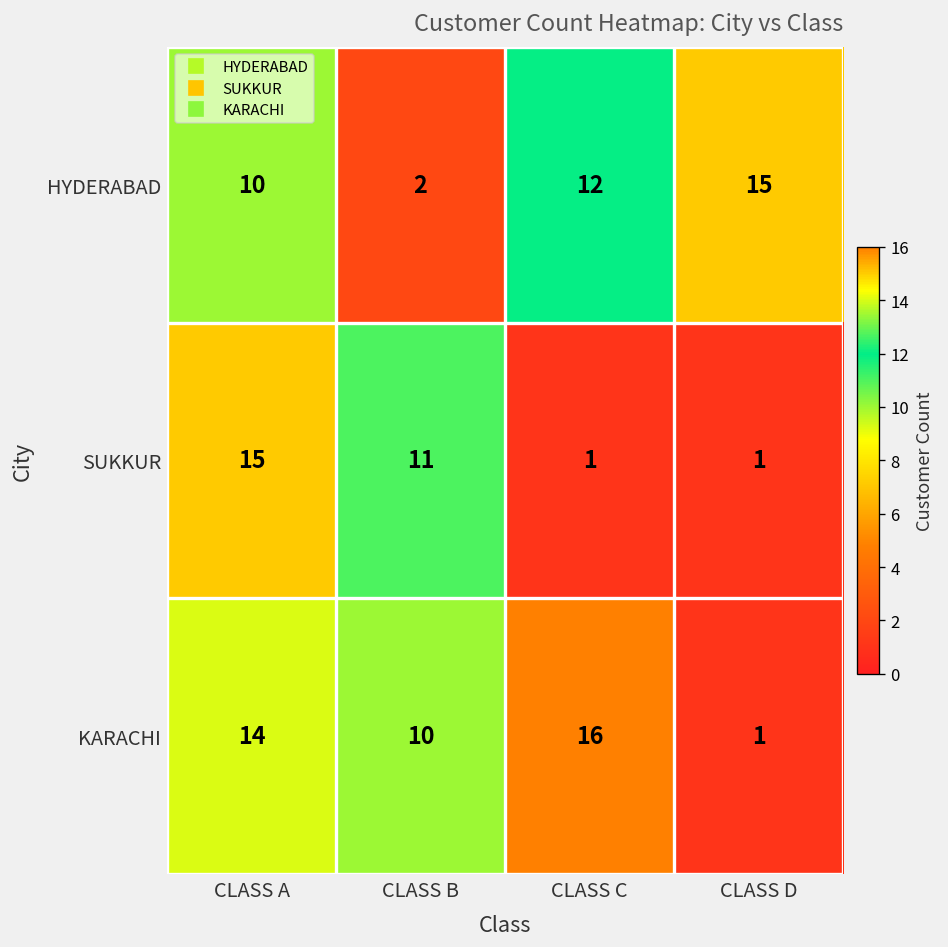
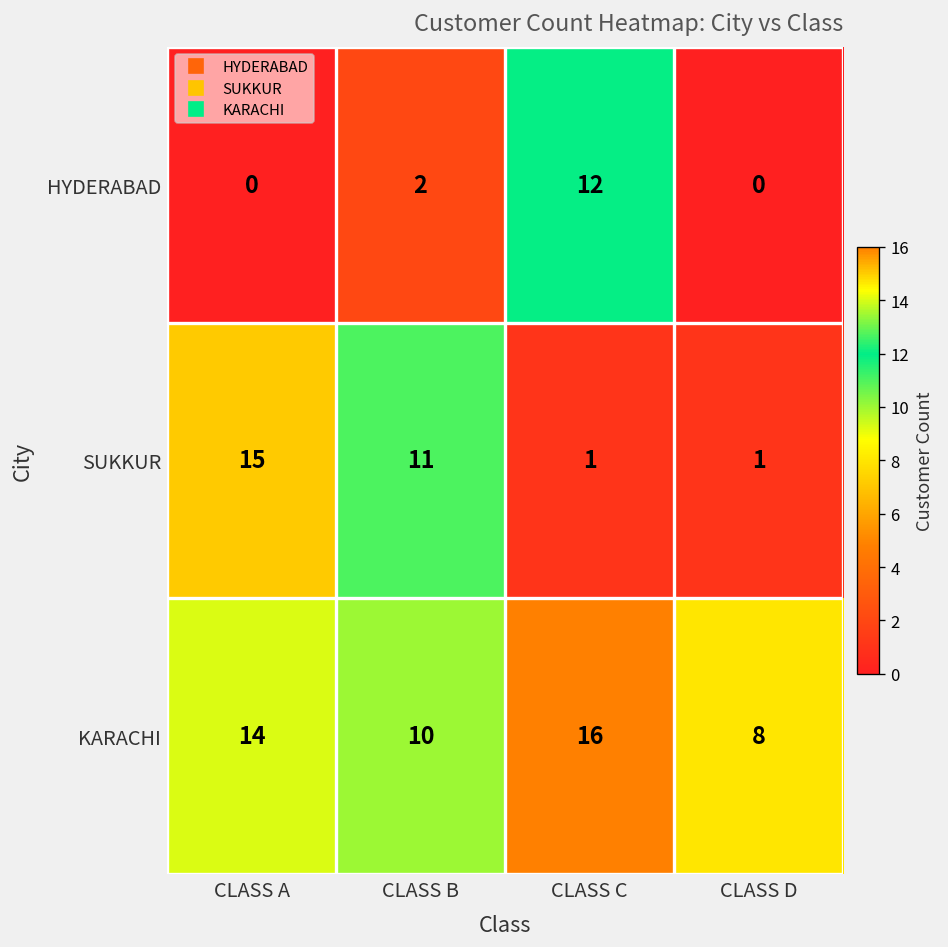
HYDERABAD, CLASS A: 10 -> 0
HYDERABAD, CLASS D: 15 -> 0
KARACHI, CLASS D: 1 -> 8
